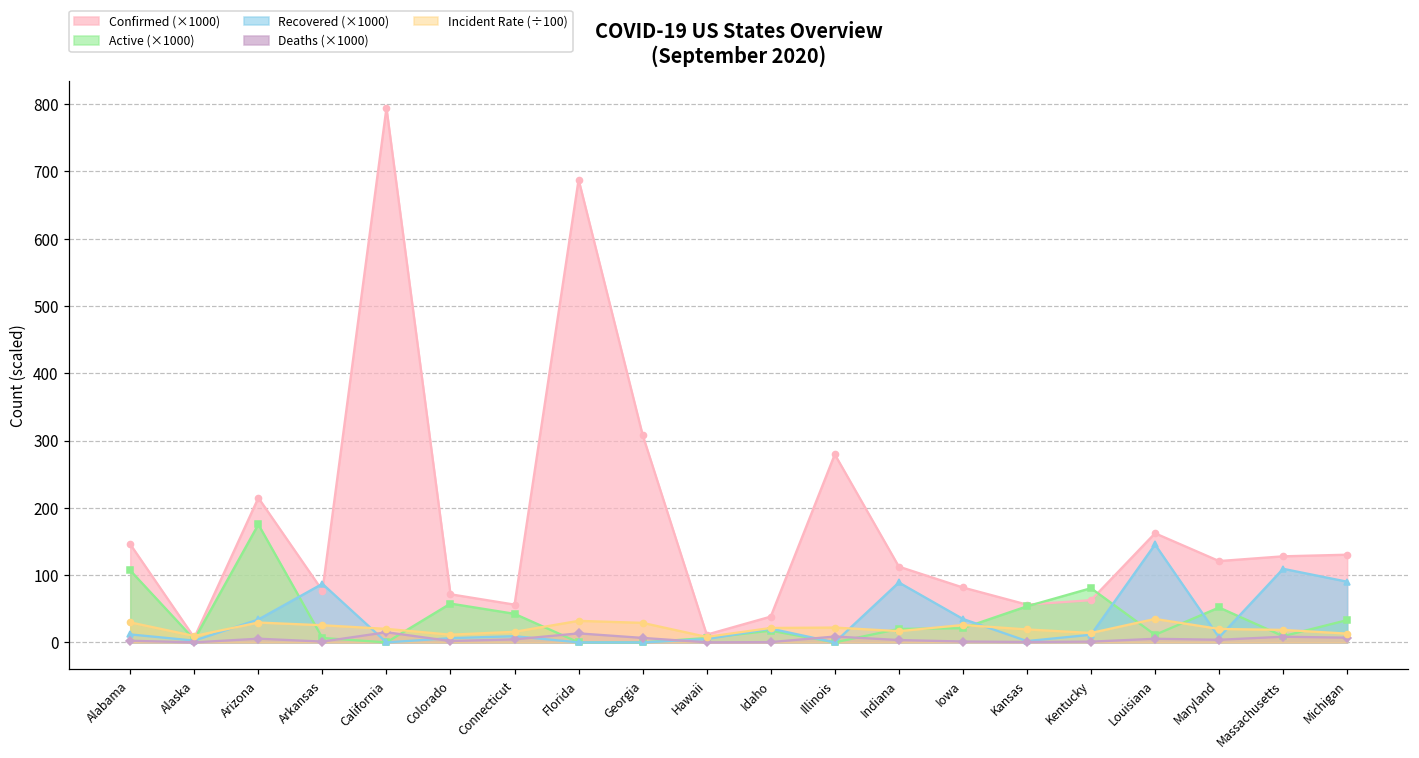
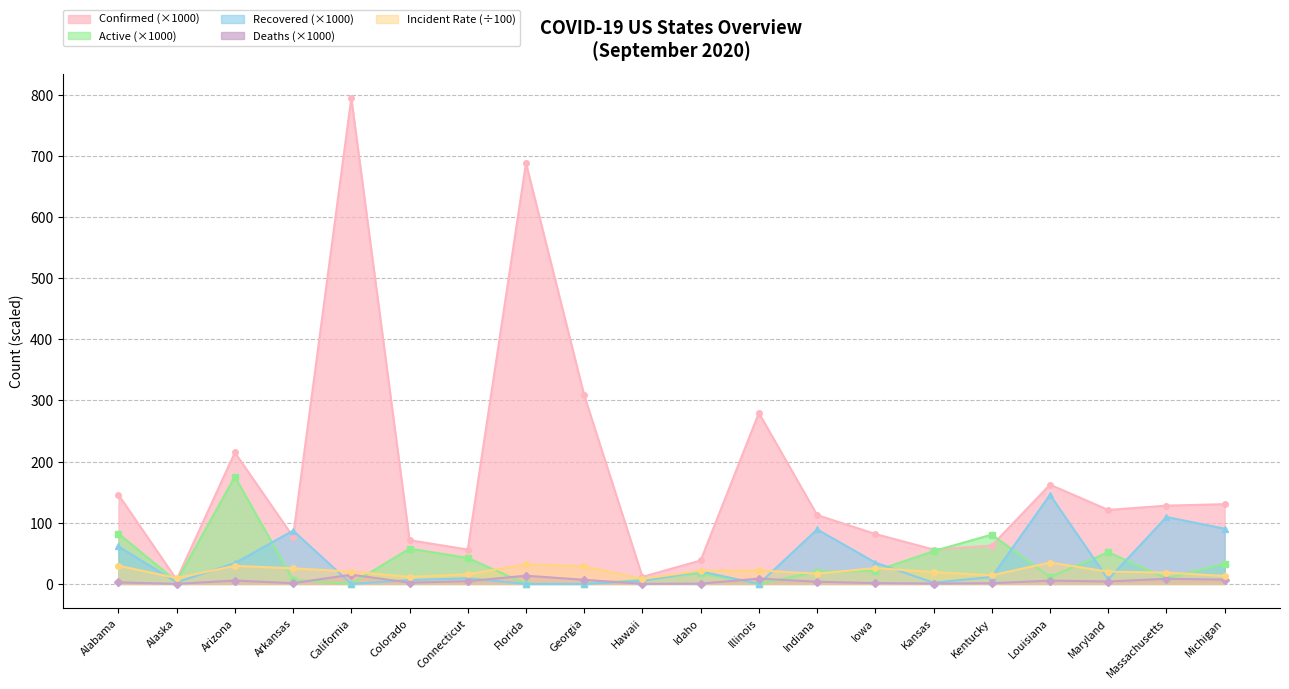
Active (×1000), Alabama: 110 -> 80
Recovered (×1000), Alabama: 10 -> 60
